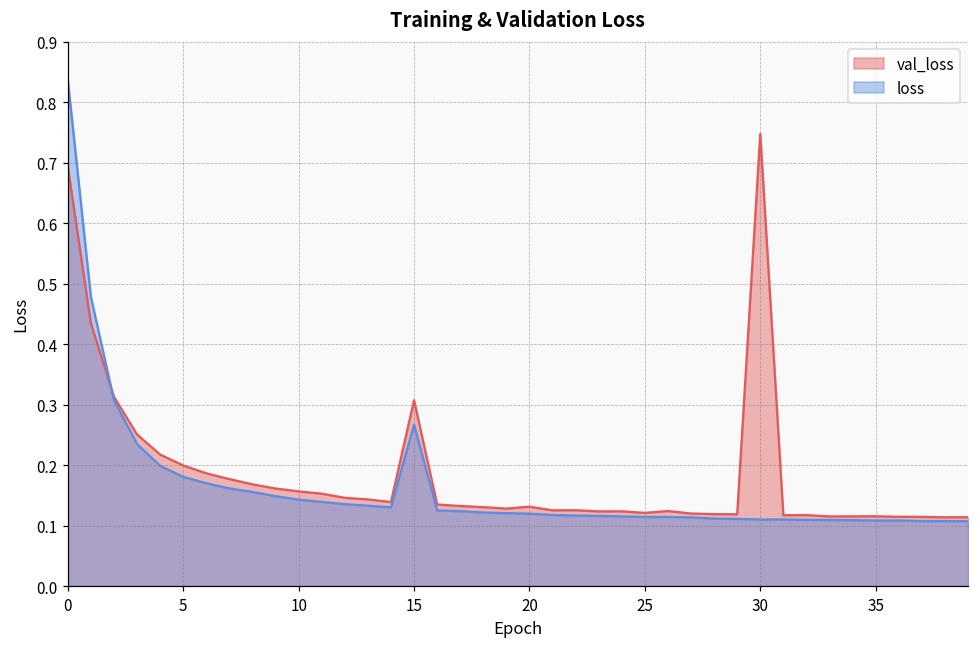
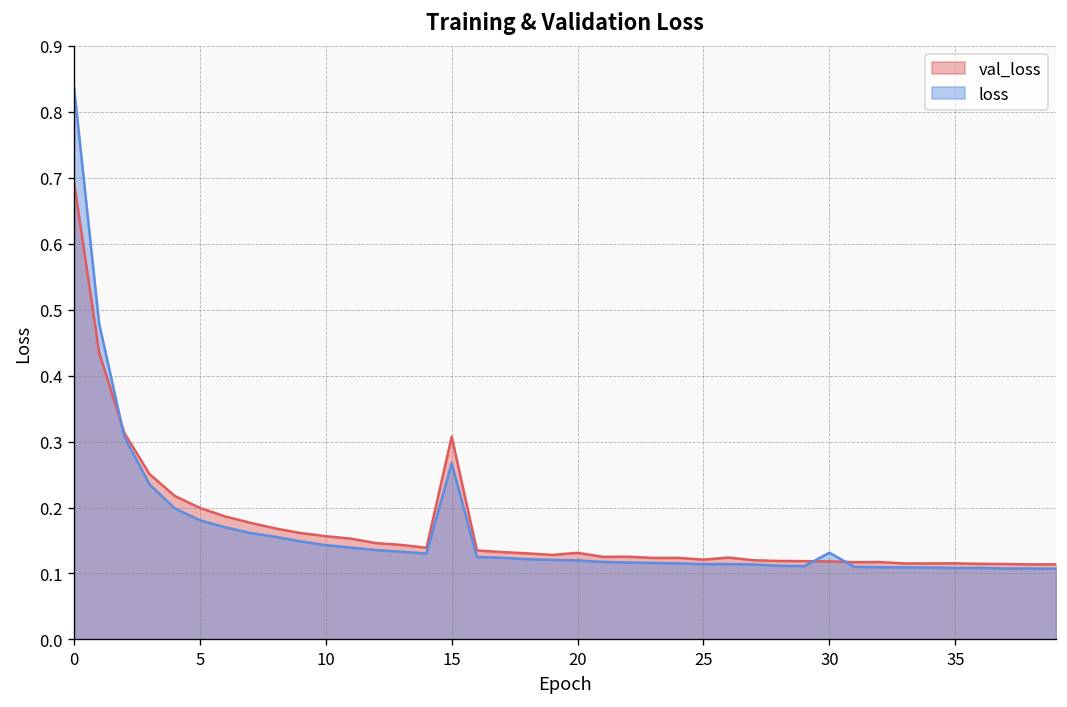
val_loss, 30: 0.75 -> 0.12
loss, 30: 0.11 -> 0.13
